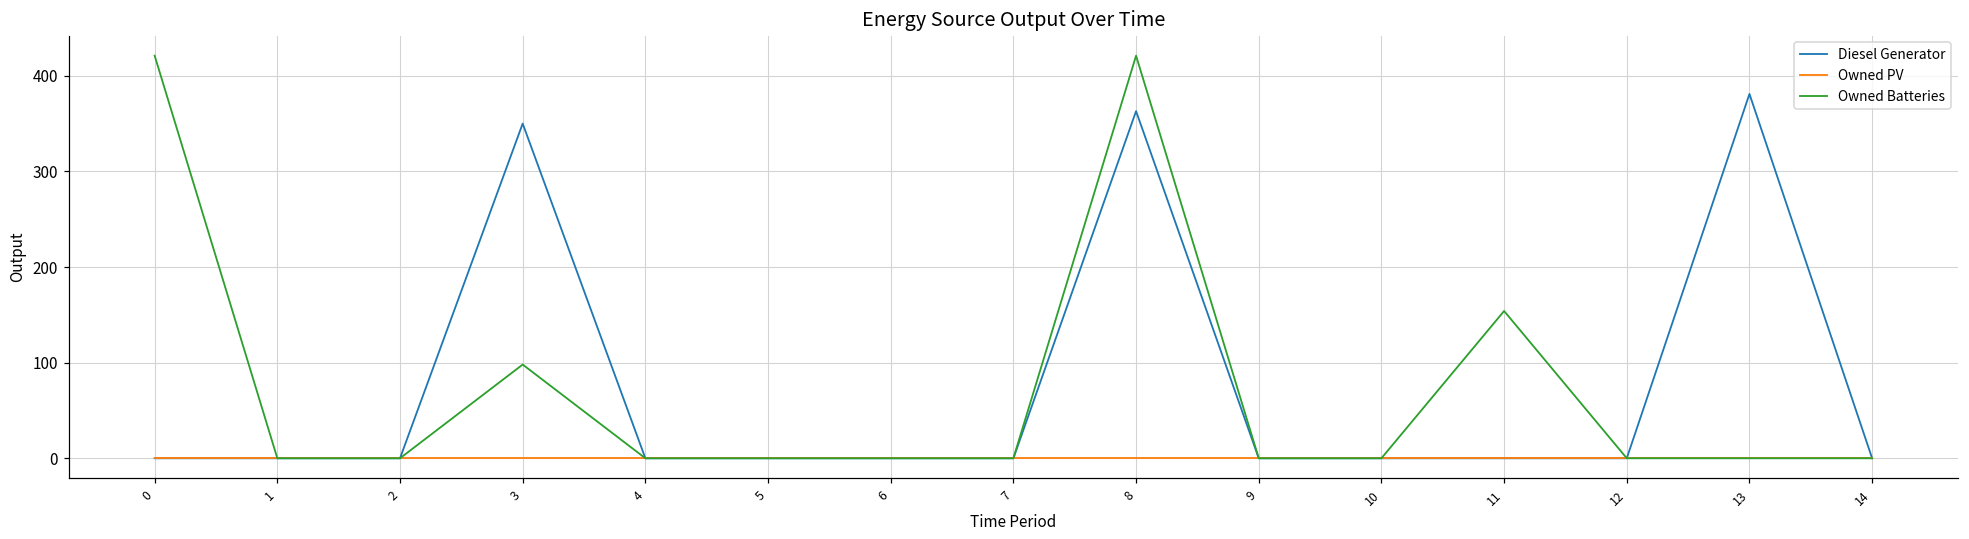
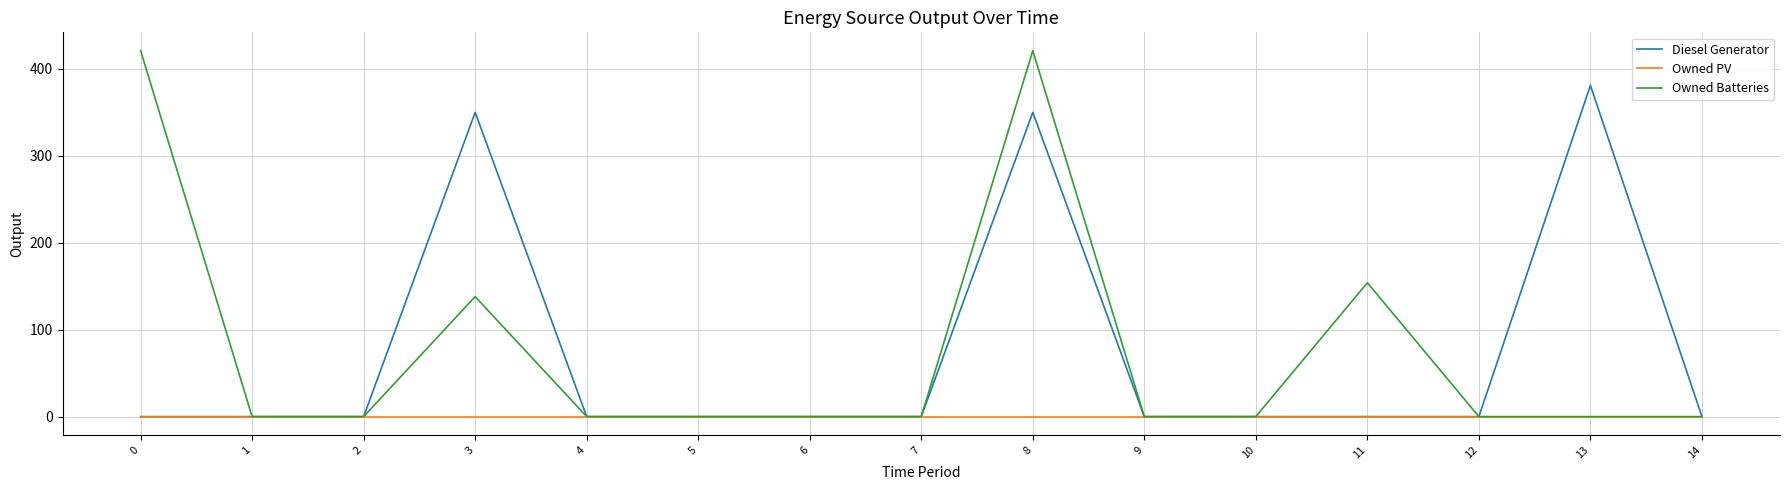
Owned Batteries, 3: 100 -> 140
Diesel Generator, 8: 360 -> 350
